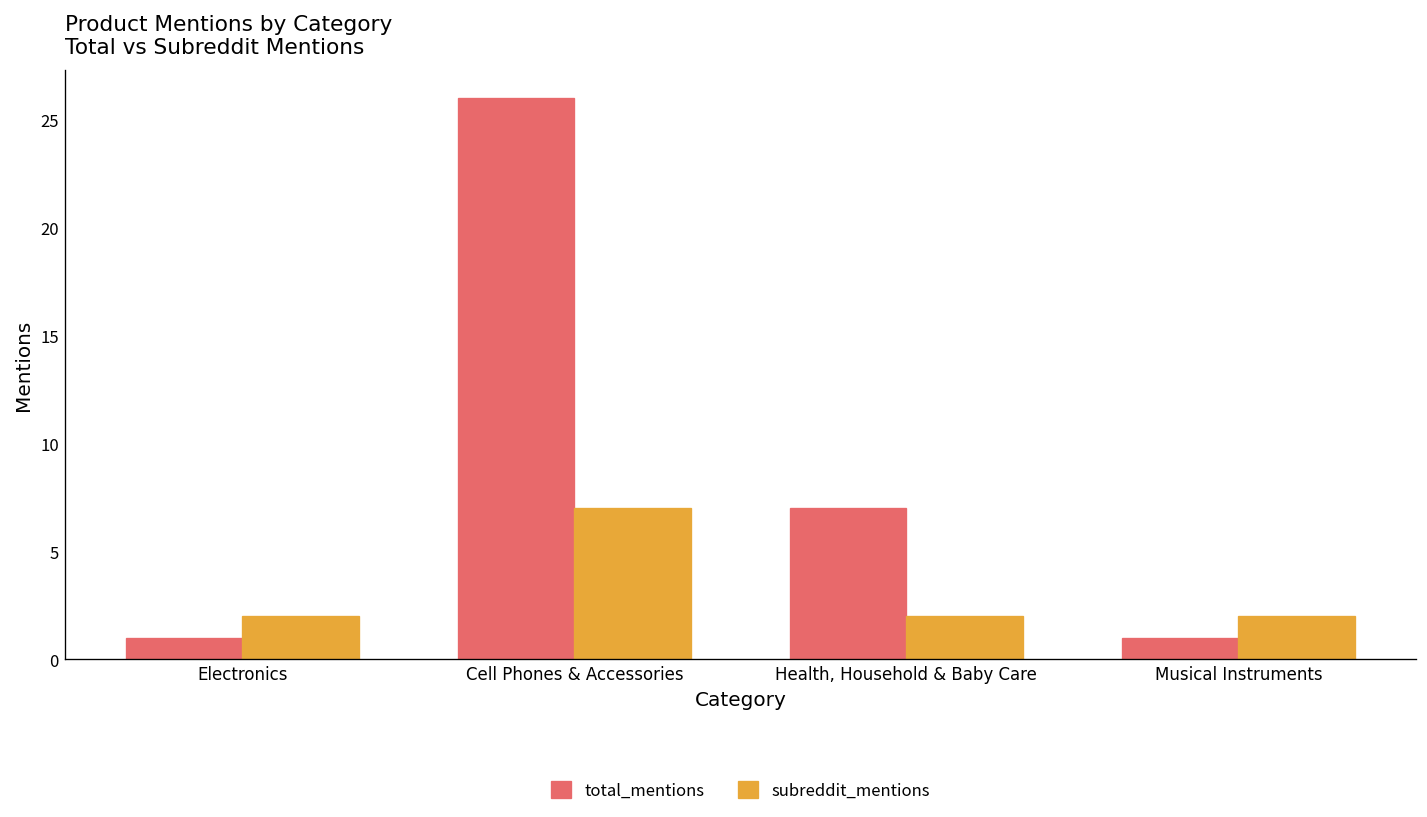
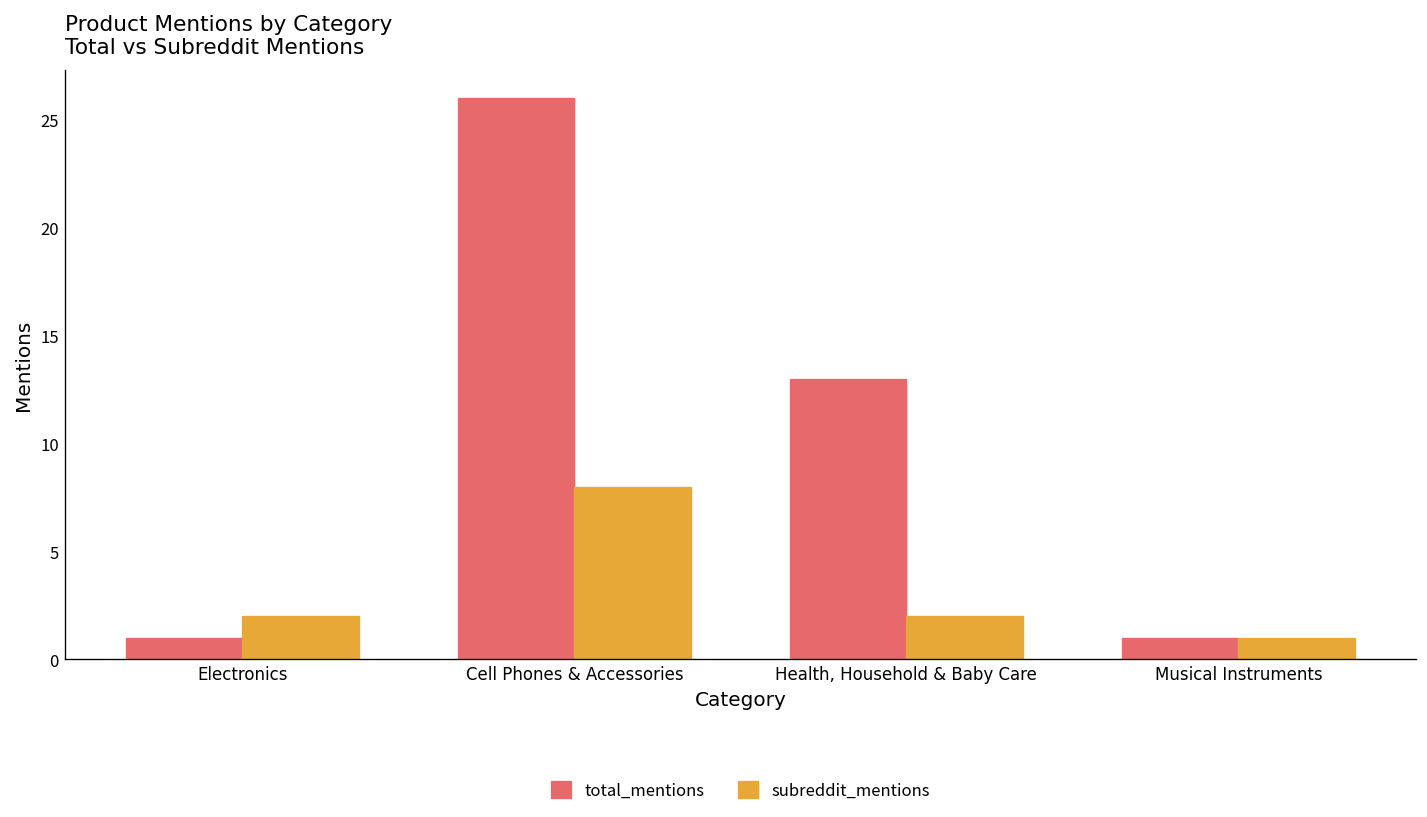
subreddit_mentions, Cell Phones & Accessories: 7 -> 8
total_mentions, Health, Household & Baby Care: 7 -> 13
subreddit_mentions, Musical Instruments: 2 -> 1
